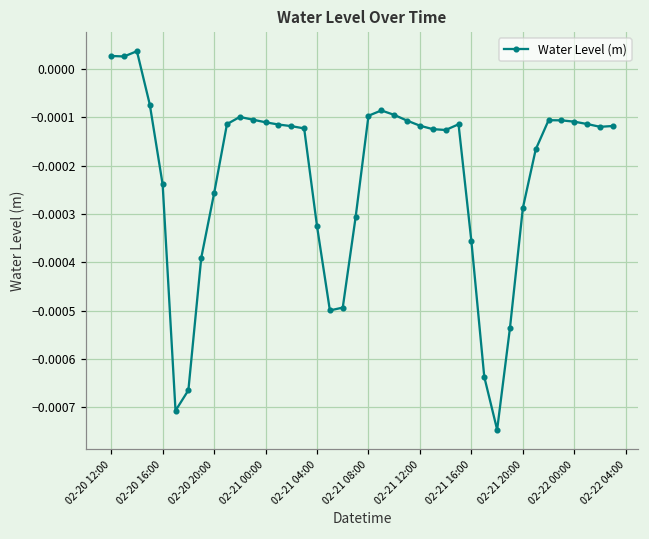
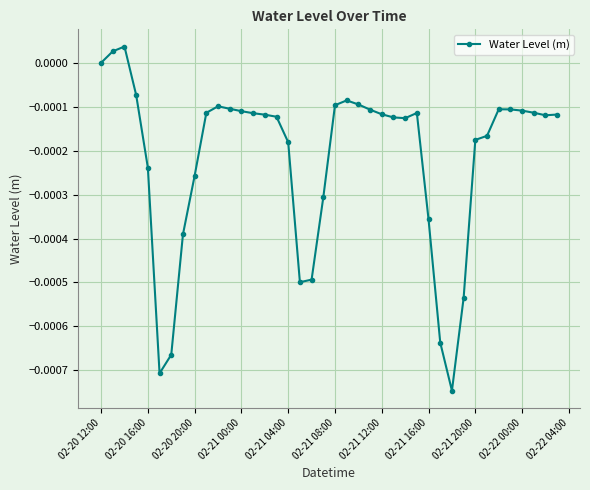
02-20 12:00: 0.00003 -> 0.00000
02-21 04:00: -0.00033 -> -0.00018
02-21 20:00: -0.00029 -> -0.00018
